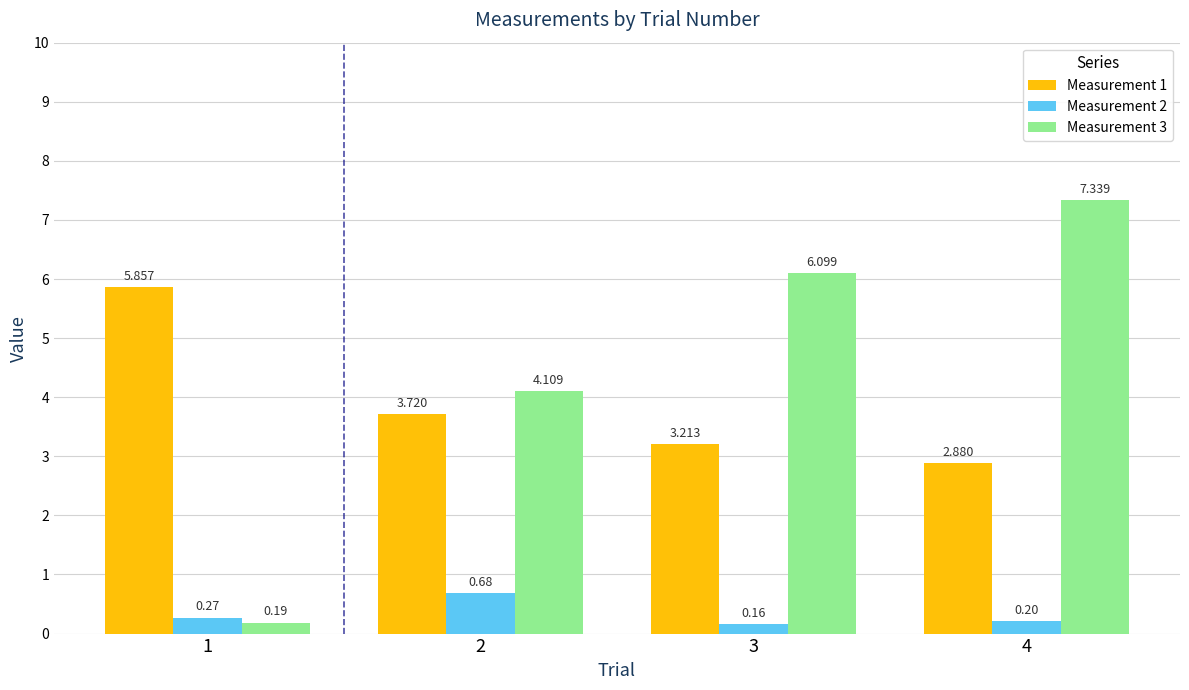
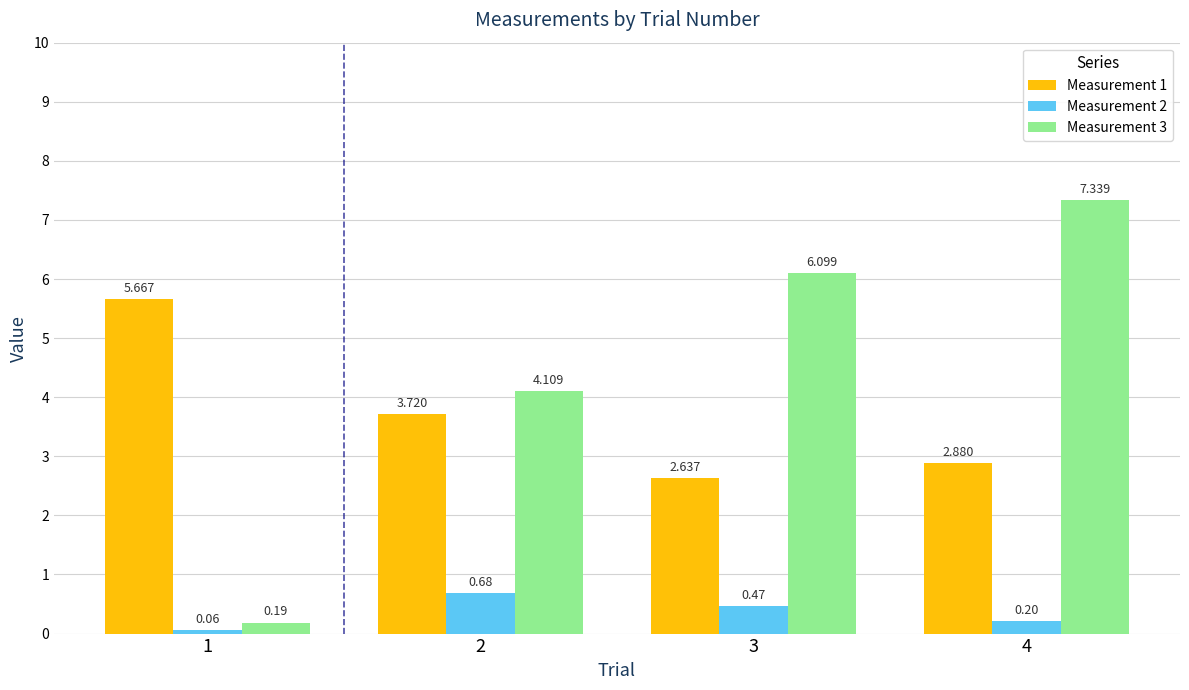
Measurement 1, 1: 5.857 -> 5.667
Measurement 2, 1: 0.27 -> 0.06
Measurement 1, 3: 3.213 -> 2.637
Measurement 2, 3: 0.16 -> 0.47
